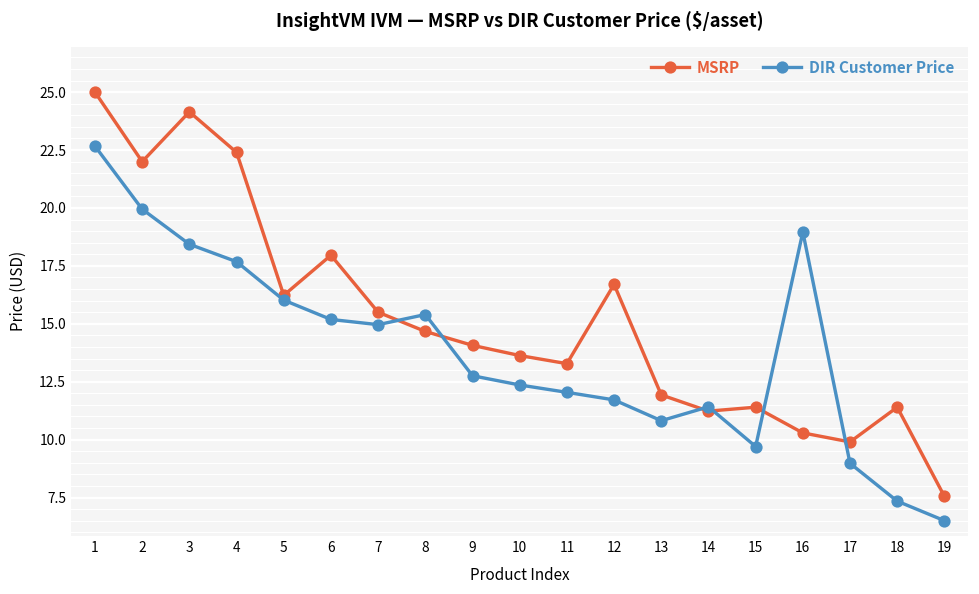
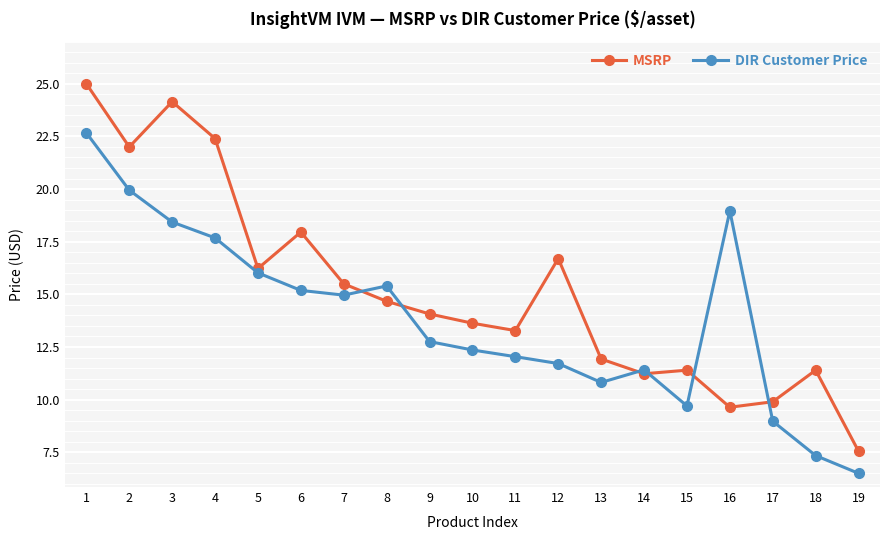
MSRP, 16: 10.3 -> 9.6
